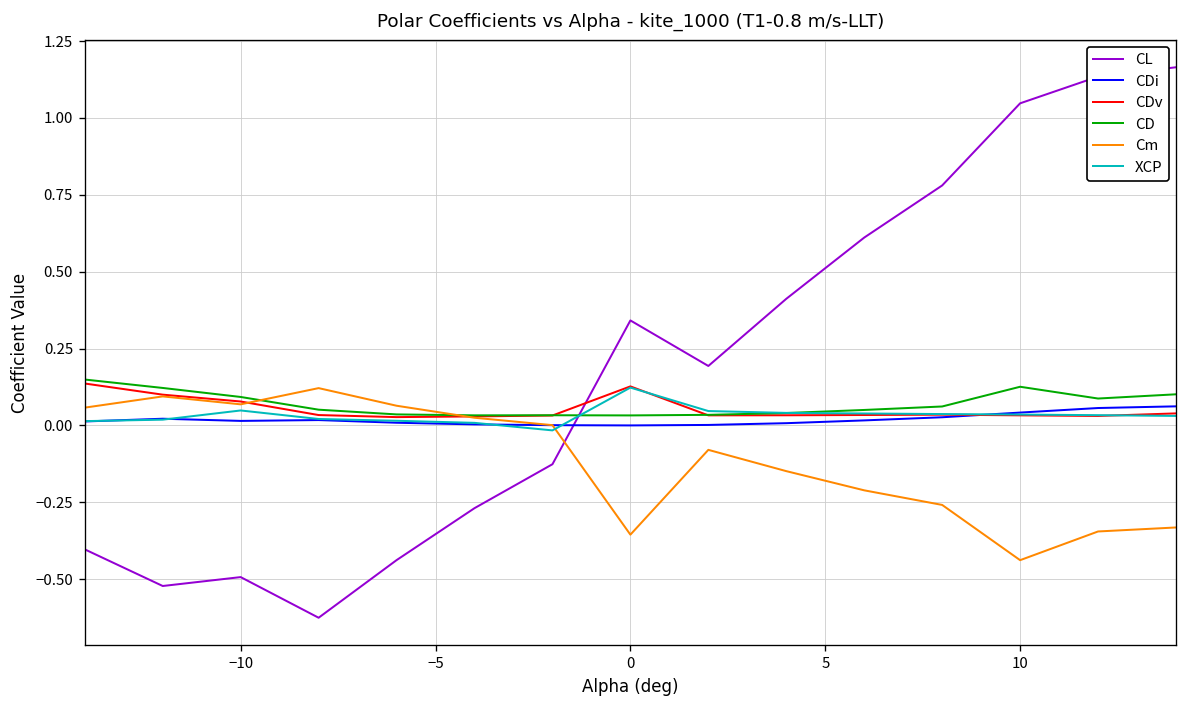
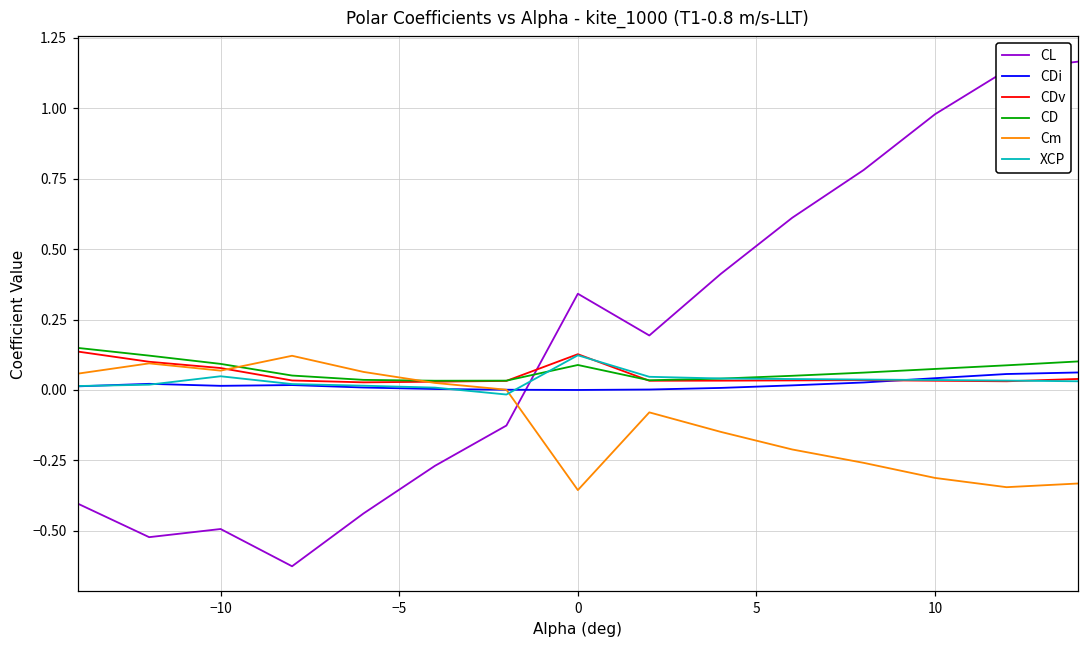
CD, 0: 0.03 -> 0.09
CL, 10: 1.05 -> 0.98
CD, 10: 0.13 -> 0.07
Cm, 10: -0.44 -> -0.31
